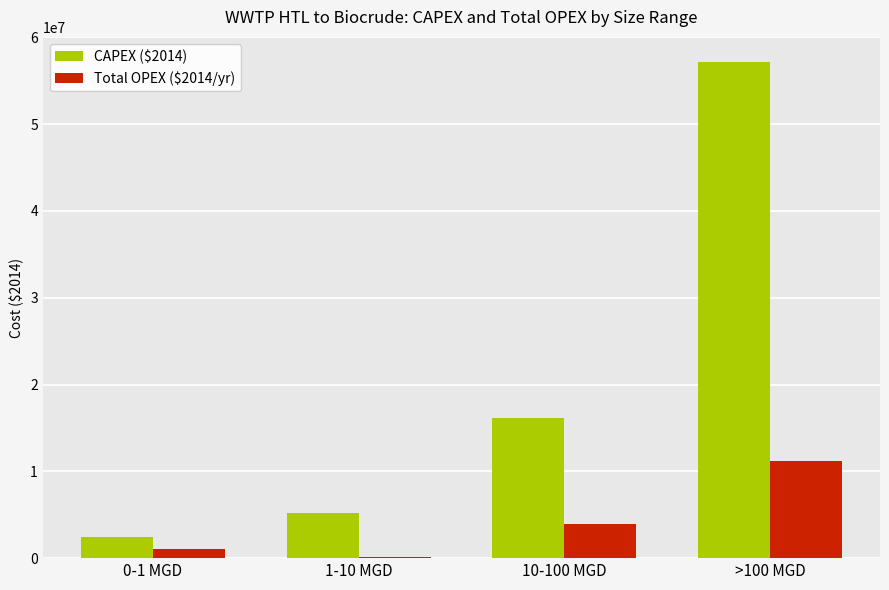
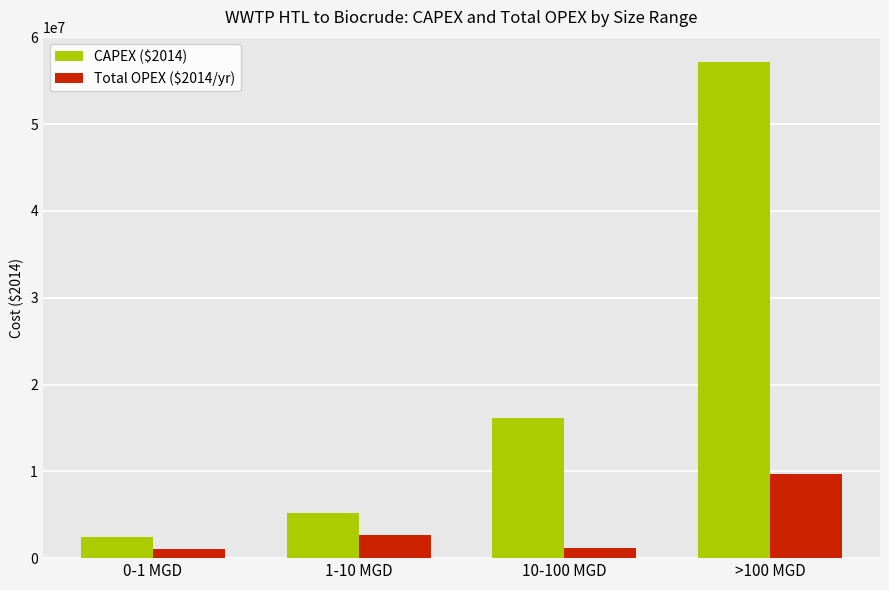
Total OPEX ($2014/yr), 1-10 MGD: 0 -> 3000000
Total OPEX ($2014/yr), 10-100 MGD: 4000000 -> 1000000
Total OPEX ($2014/yr), >100 MGD: 11000000 -> 10000000
